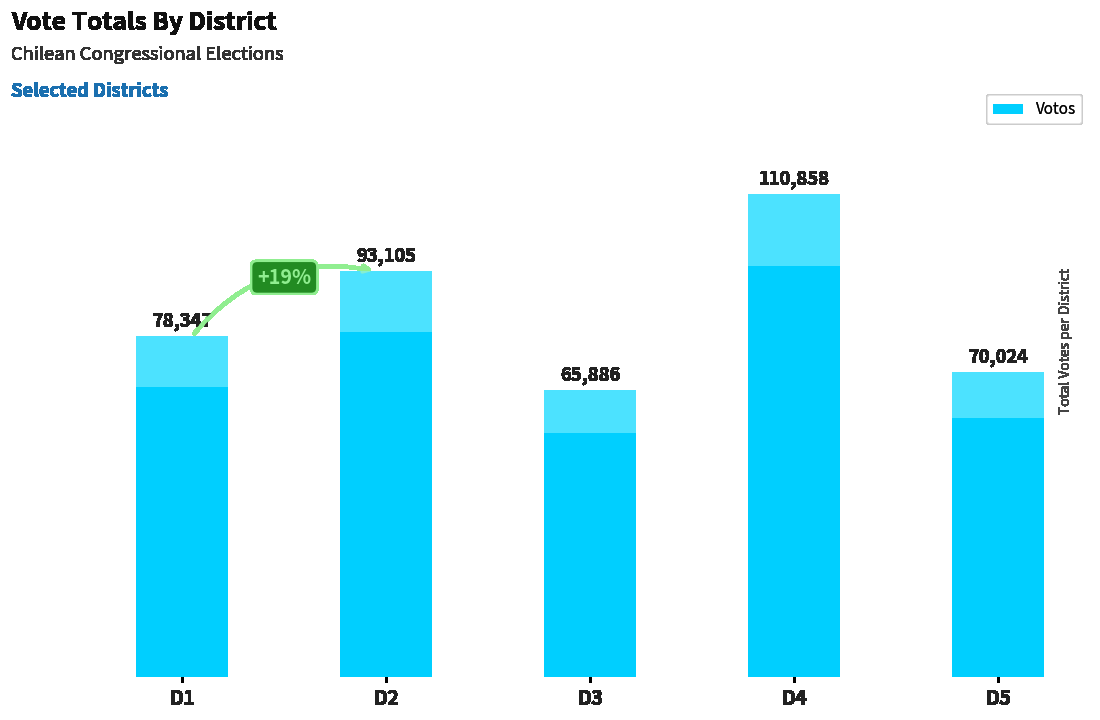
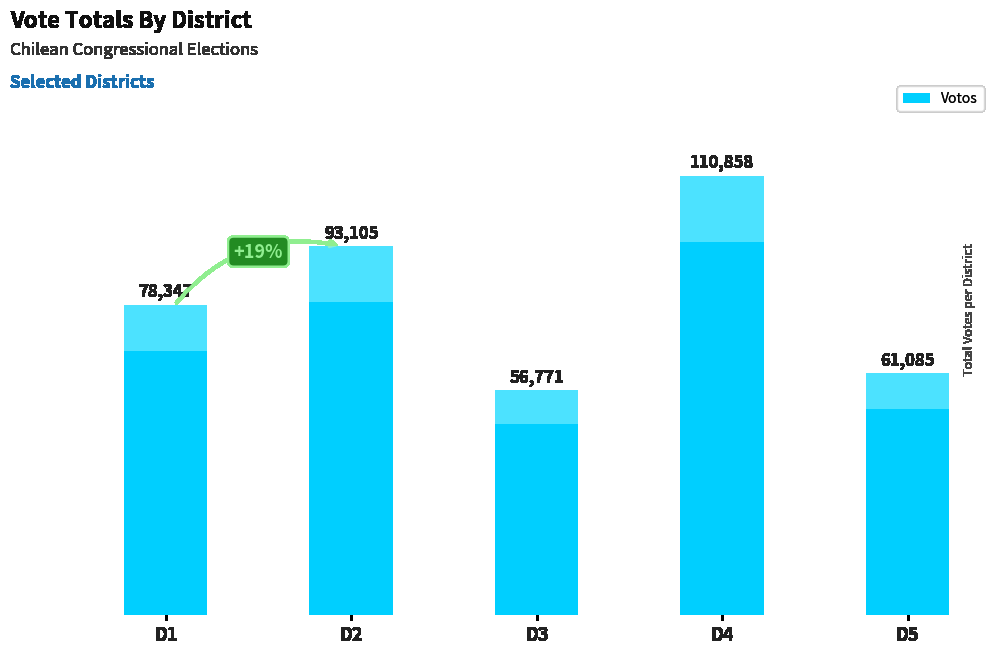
Votos, D3: 65,886 -> 56,771
Votos, D5: 70,024 -> 61,085
